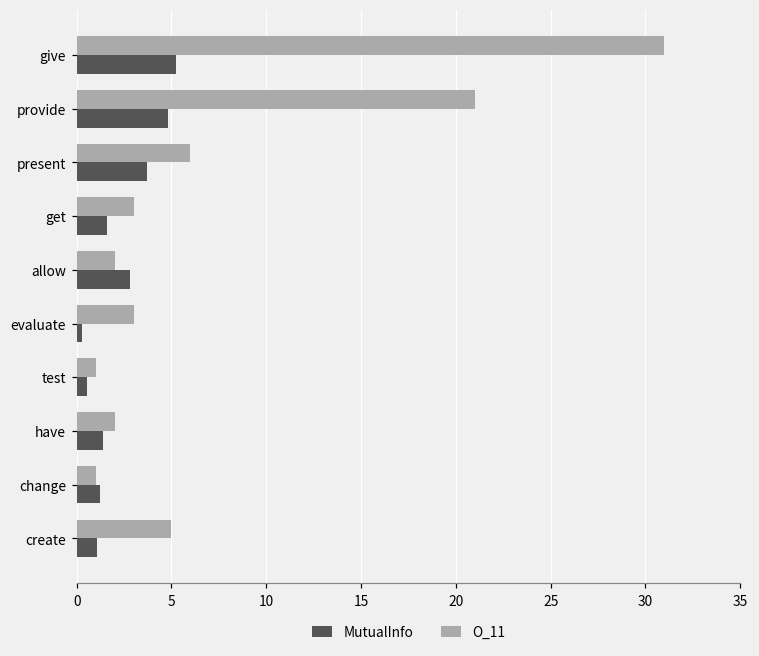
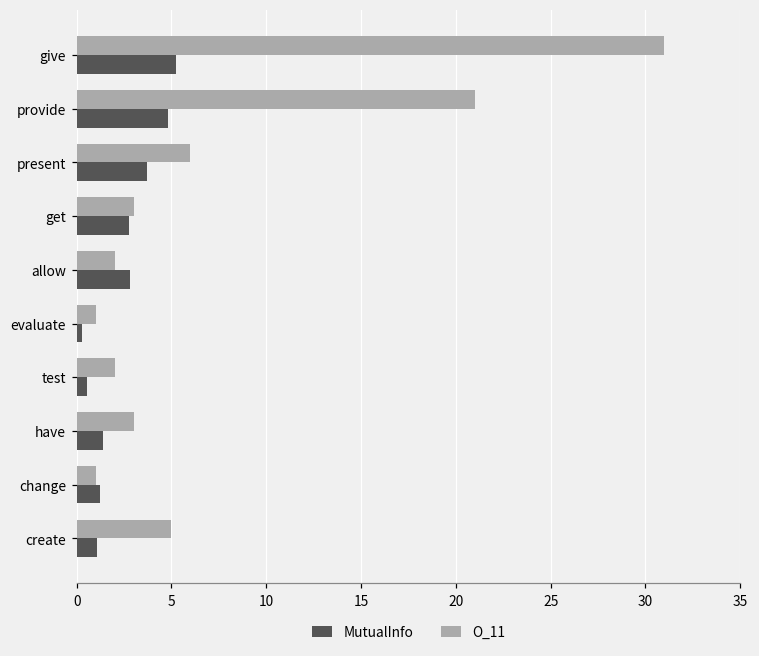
MutualInfo, get: 1.6 -> 2.7
O_11, evaluate: 3 -> 1
O_11, test: 1 -> 2
O_11, have: 2 -> 3
